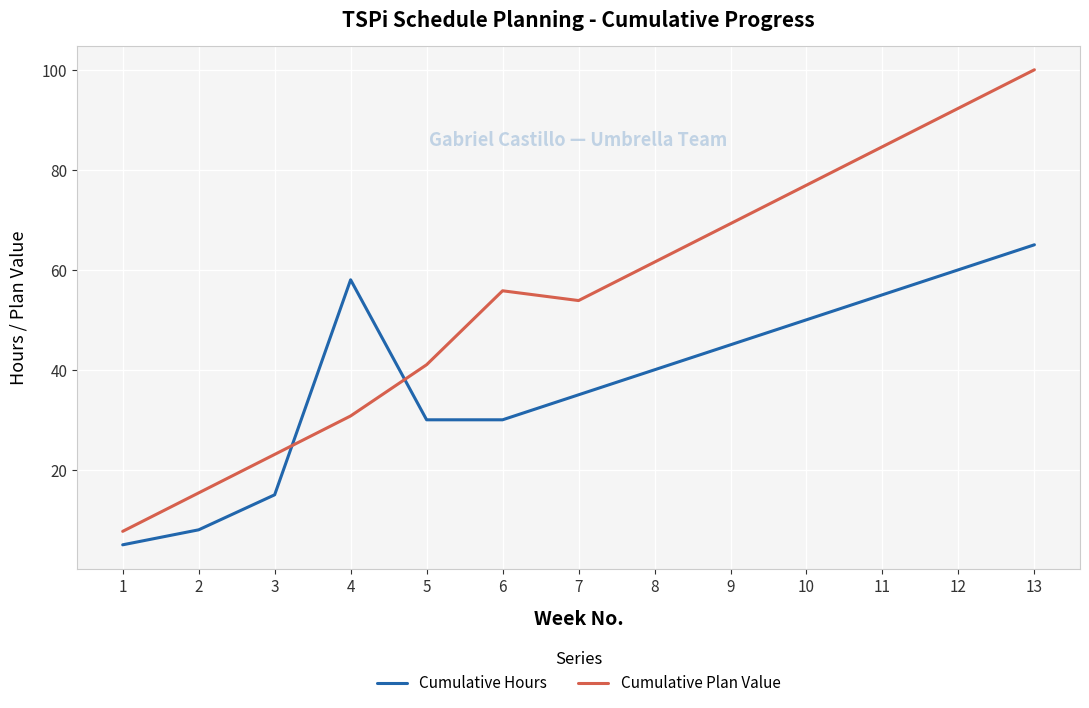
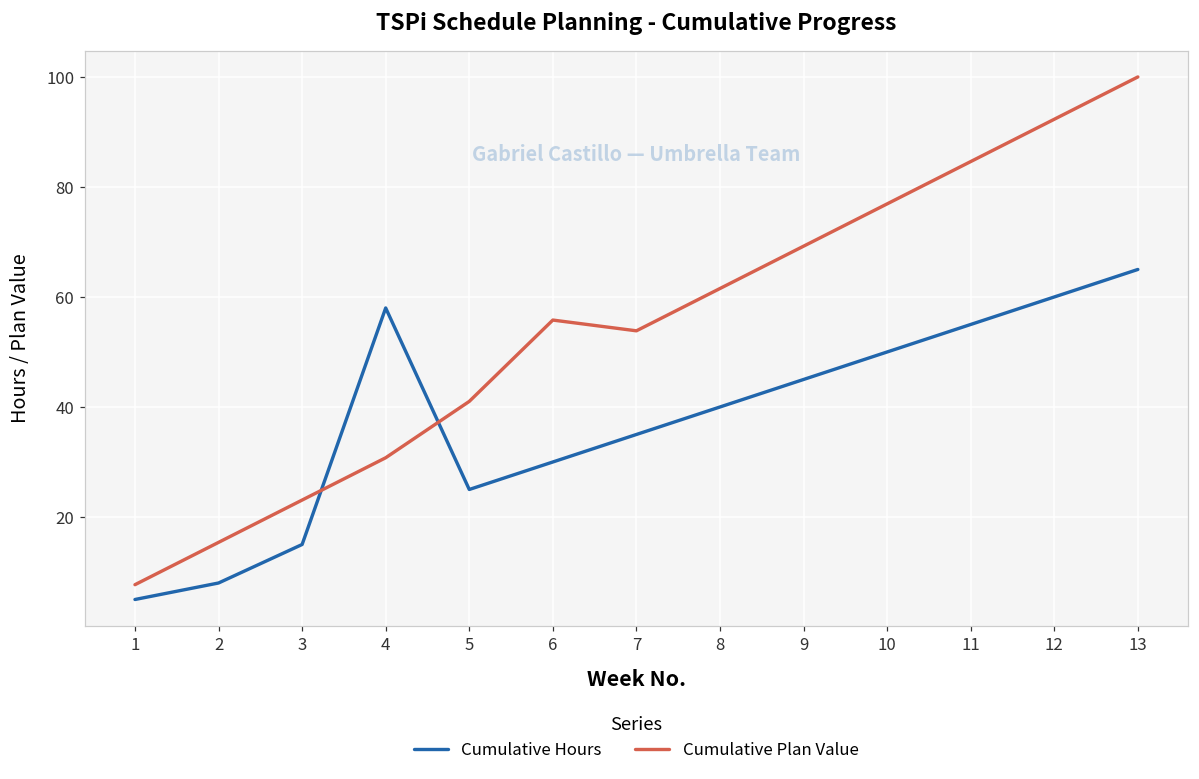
Cumulative Hours, 5: 30 -> 25
